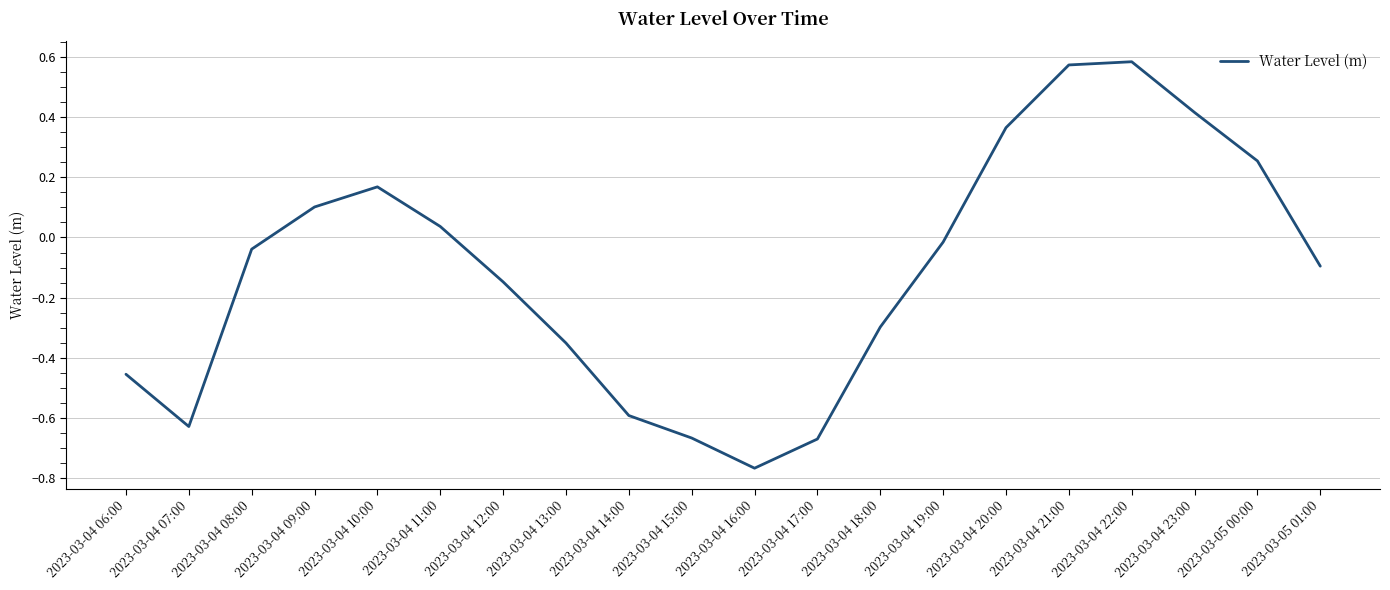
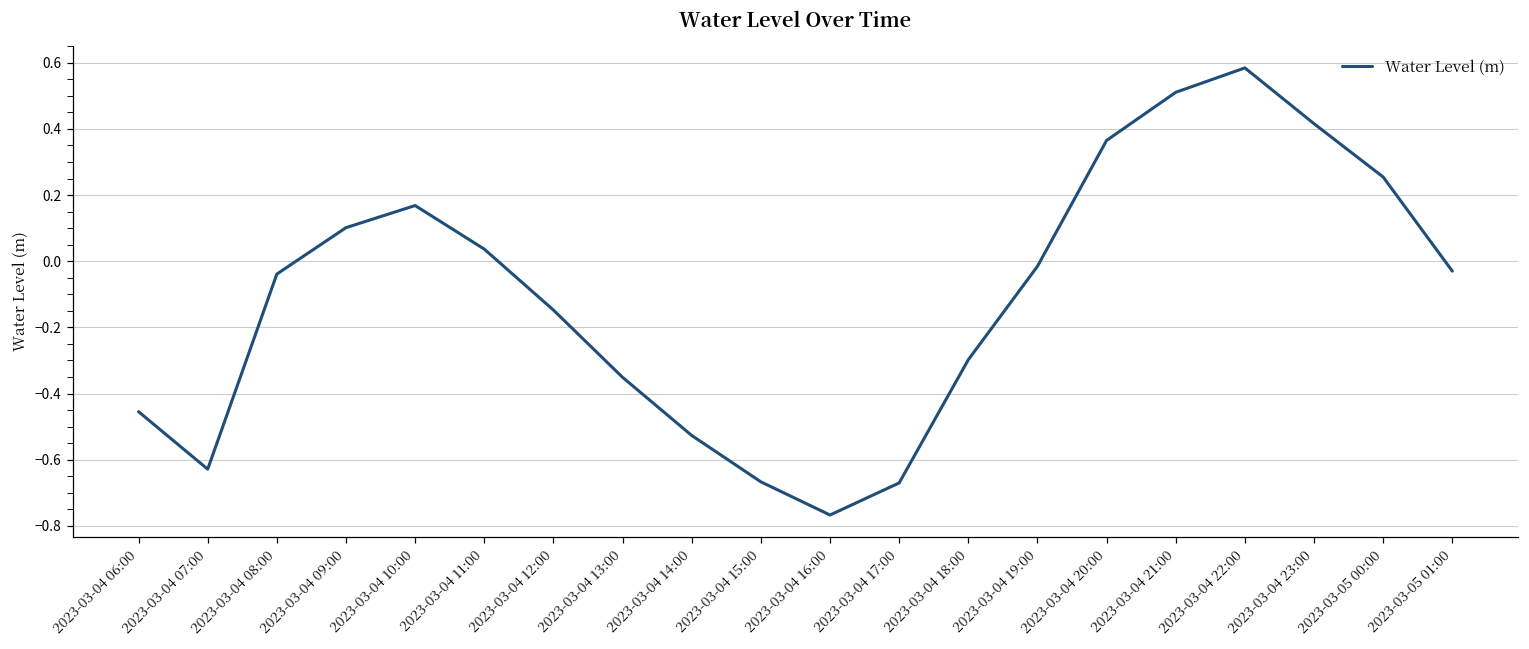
2023-03-04 14:00: -0.59 -> -0.53
2023-03-04 21:00: 0.57 -> 0.51
2023-03-05 01:00: -0.10 -> -0.03
